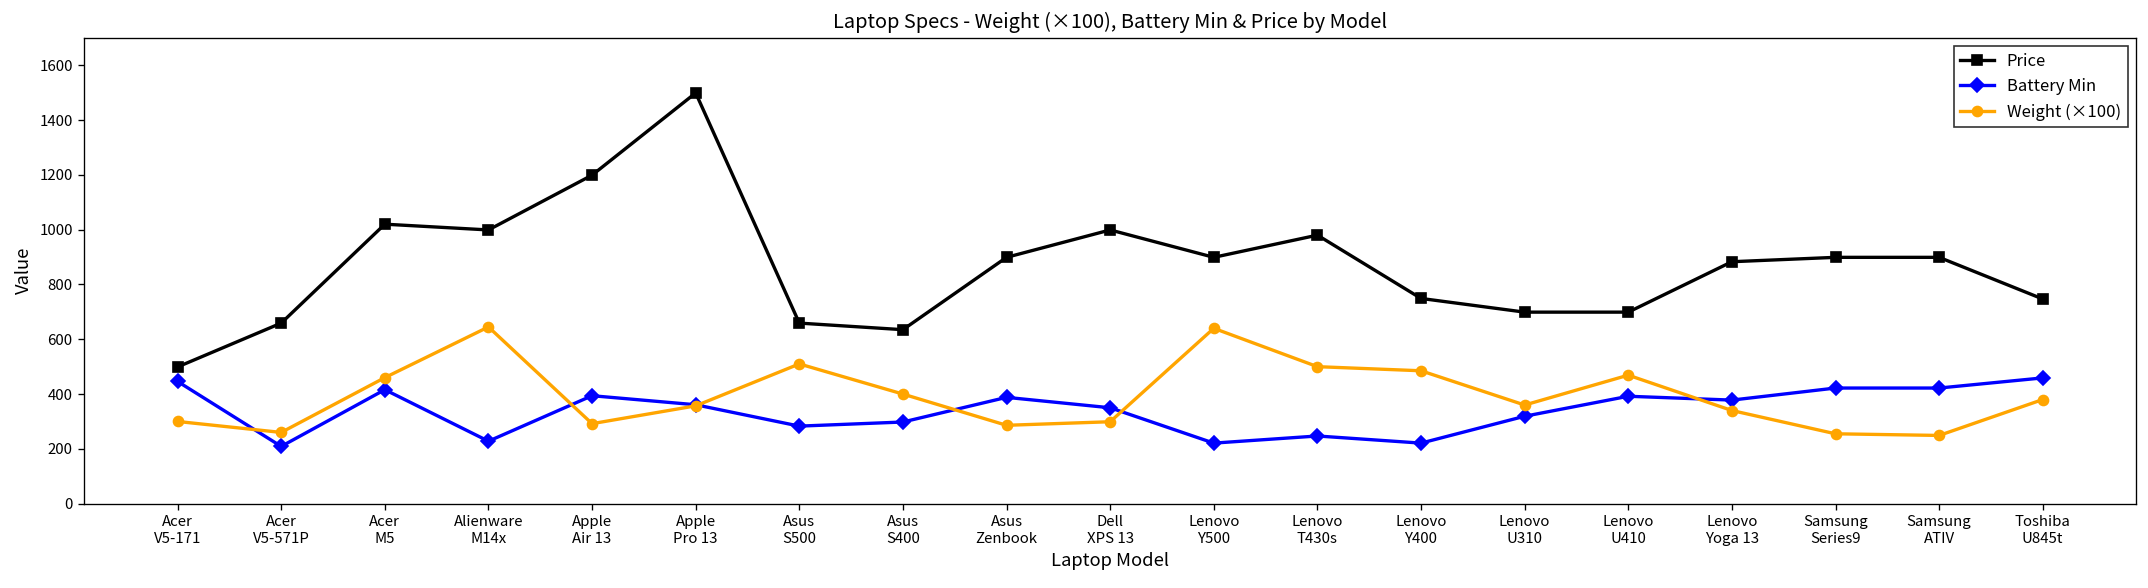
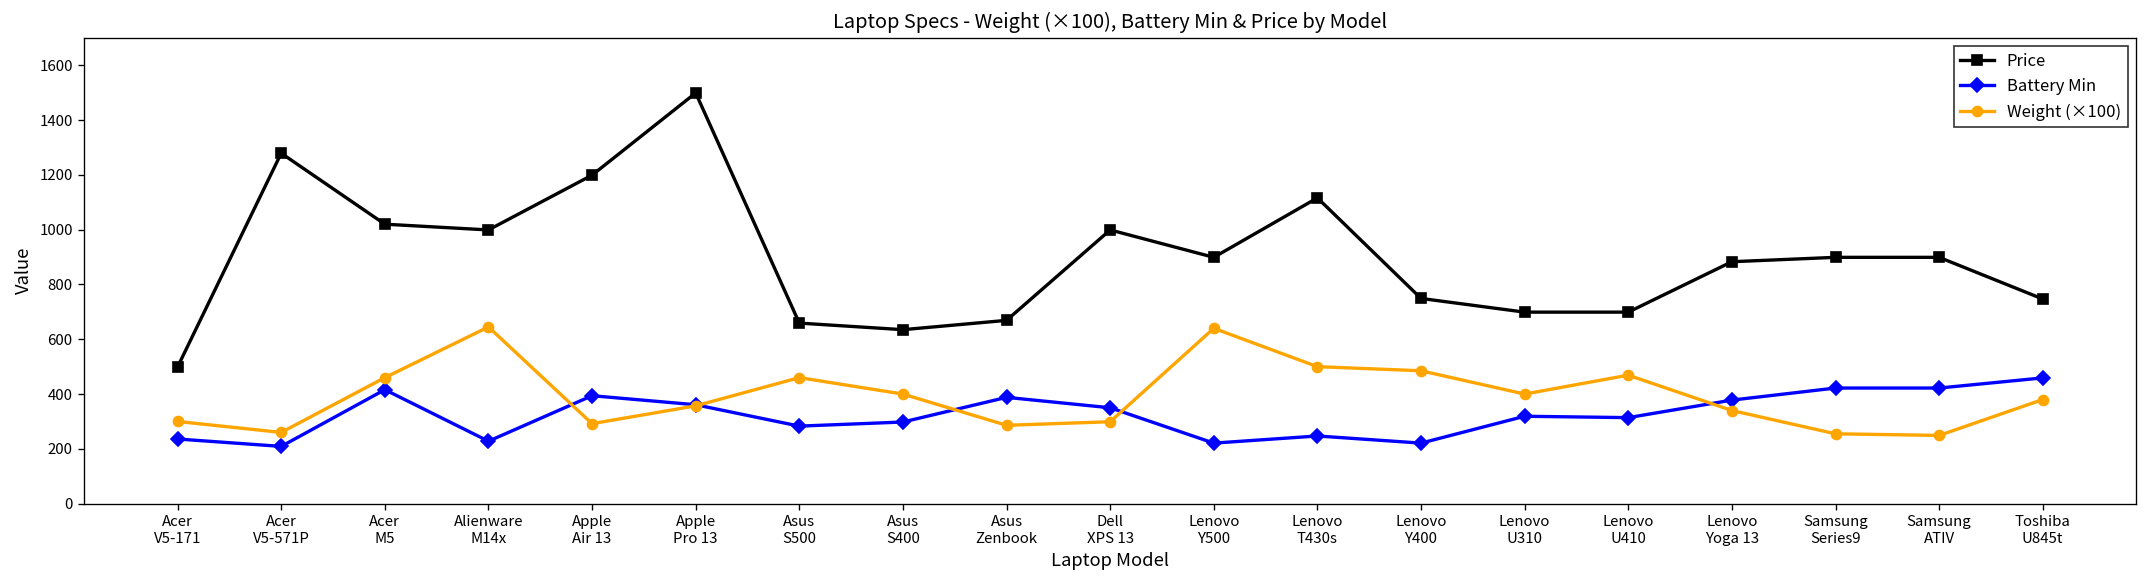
Battery Min, Acer V5-171: 450 -> 240
Price, Acer V5-571P: 660 -> 1280
Weight (×100), Asus S500: 510 -> 460
Price, Asus Zenbook: 900 -> 670
Price, Lenovo T430s: 980 -> 1120
Weight (×100), Lenovo U310: 360 -> 400
Battery Min, Lenovo U410: 390 -> 310
